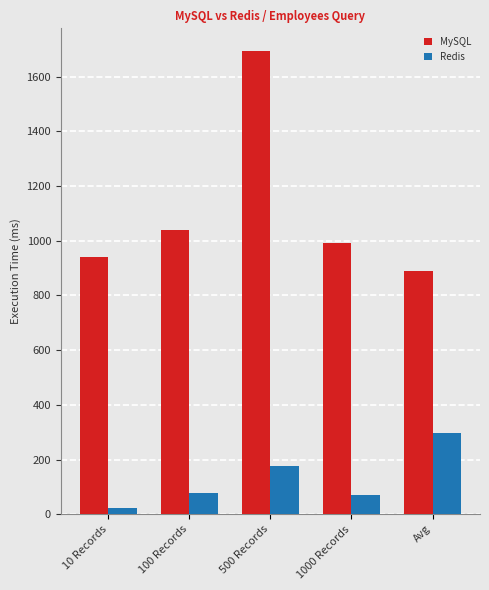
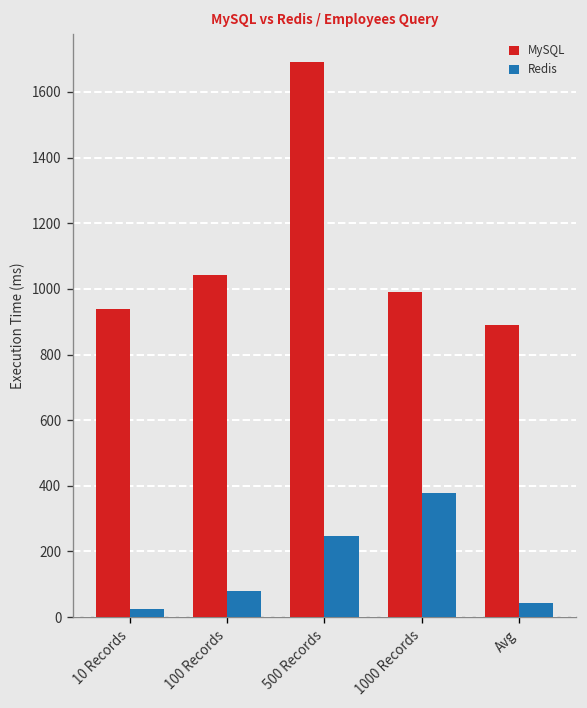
Redis, 500 Records: 180 -> 250
Redis, 1000 Records: 70 -> 380
Redis, Avg: 300 -> 40
